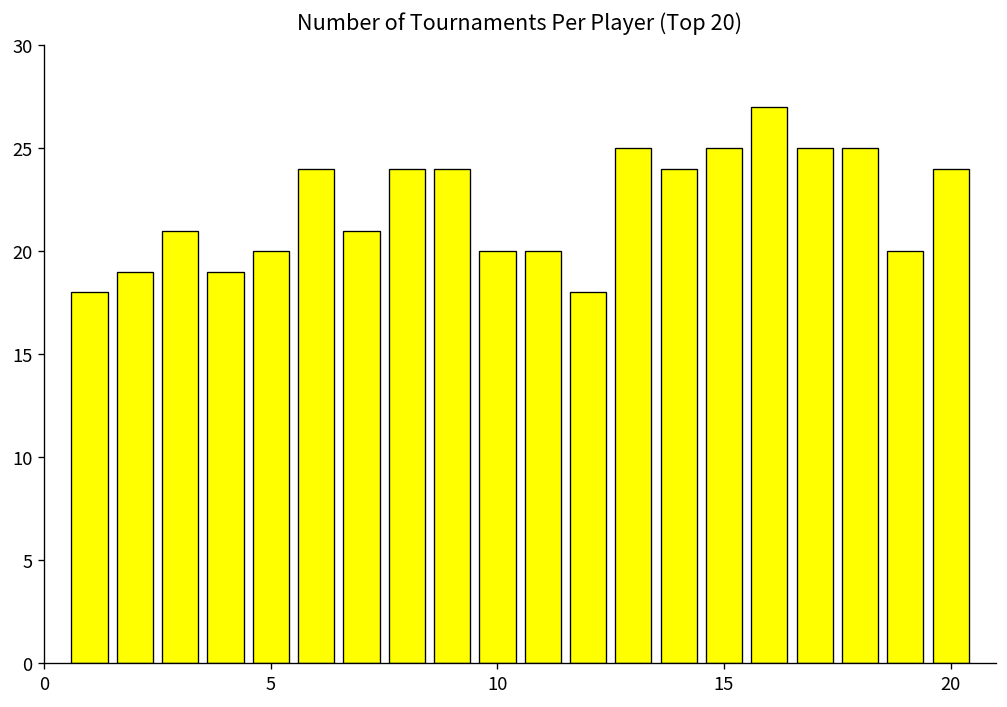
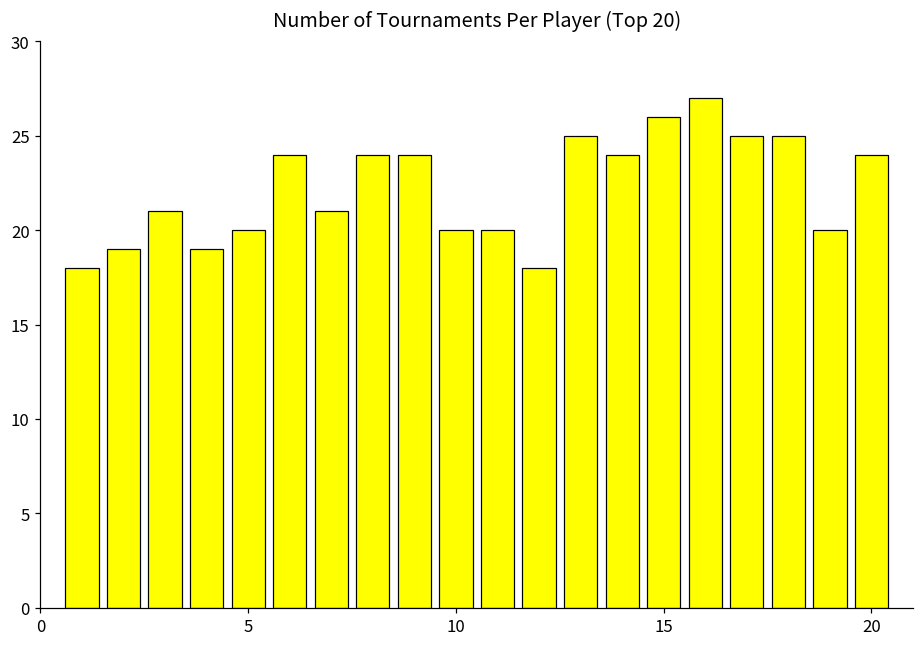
15: 25 -> 26
